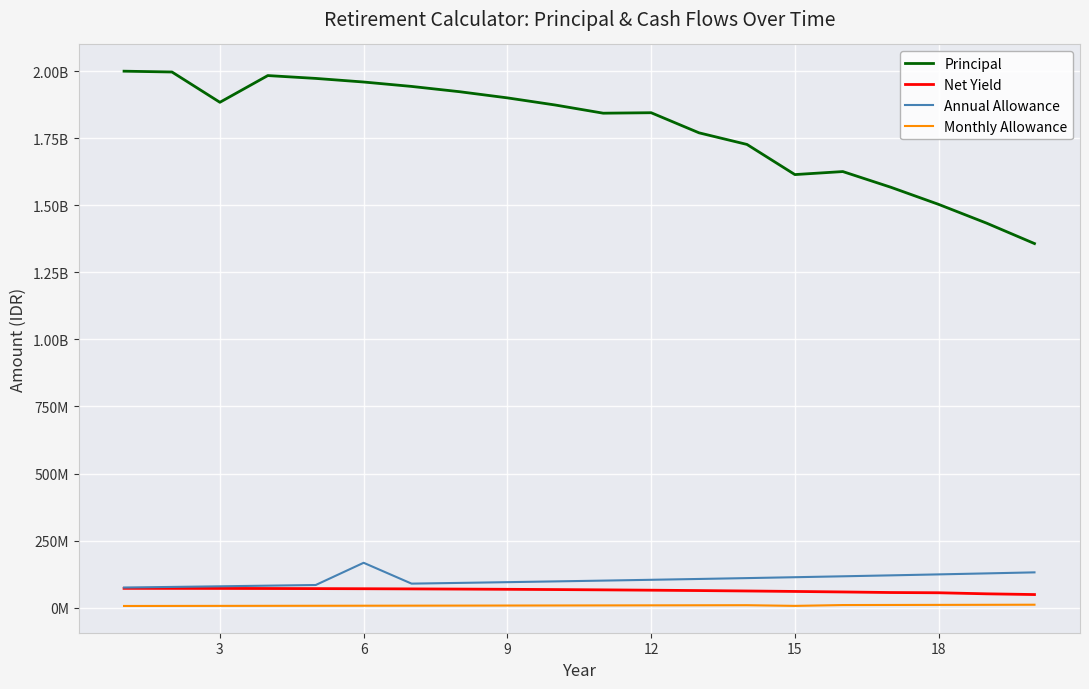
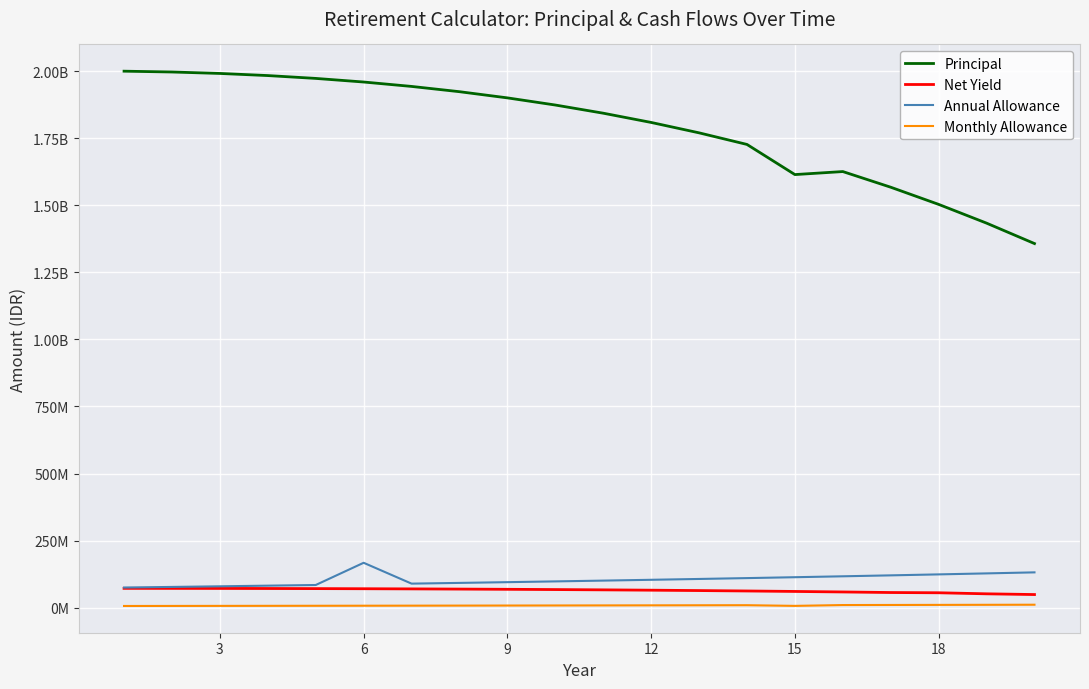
Principal, 3: 1880000000 -> 1990000000
Principal, 12: 1850000000 -> 1810000000
